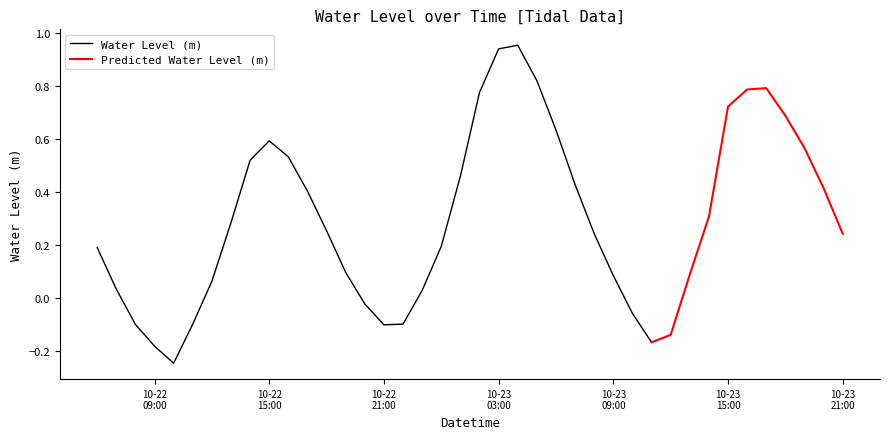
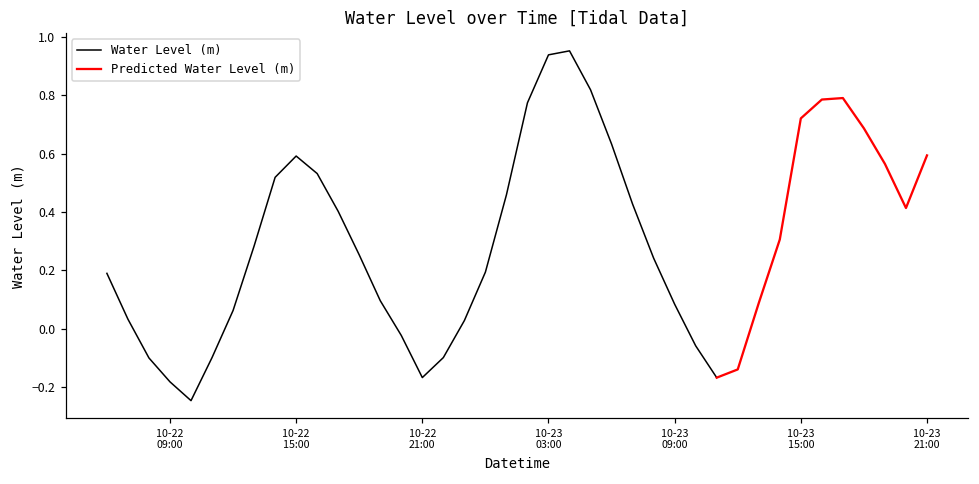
Water Level (m), 10-22 21:00: -0.10 -> -0.17
Predicted Water Level (m), 10-23 21:00: 0.24 -> 0.59
